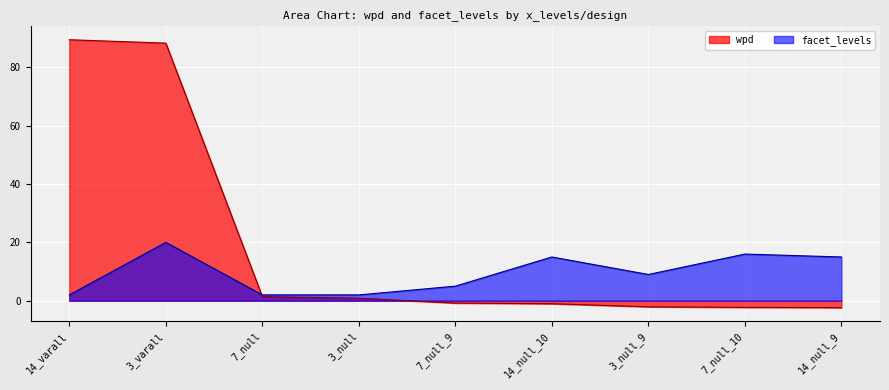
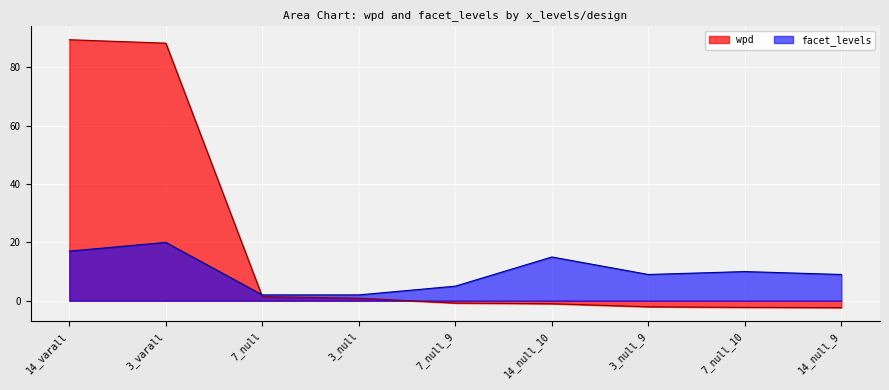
facet_levels, 14_varall: 2 -> 17
facet_levels, 7_null_10: 16 -> 10
facet_levels, 14_null_9: 15 -> 9
